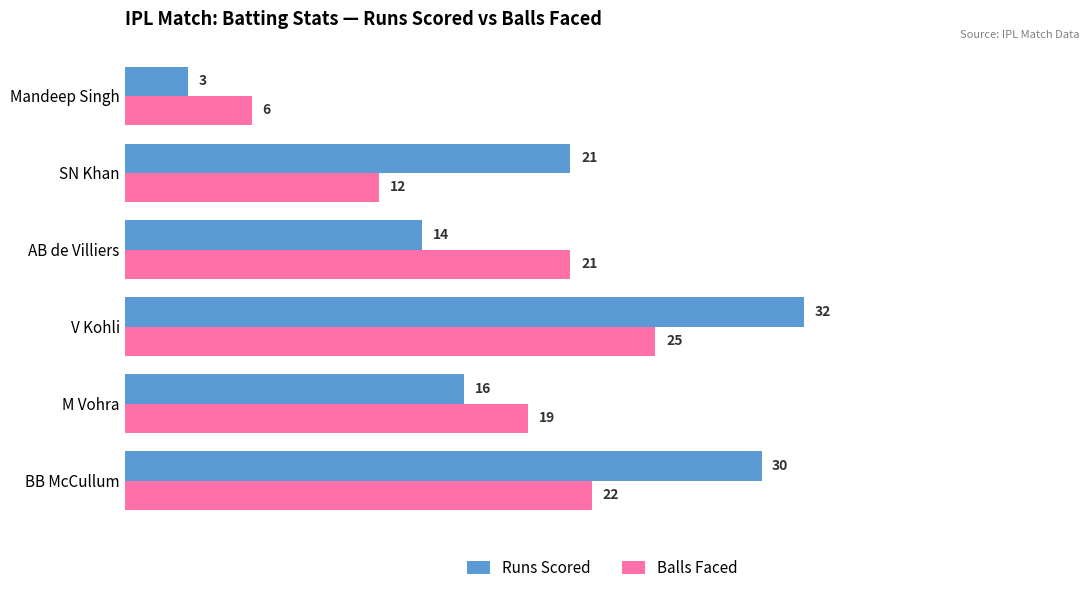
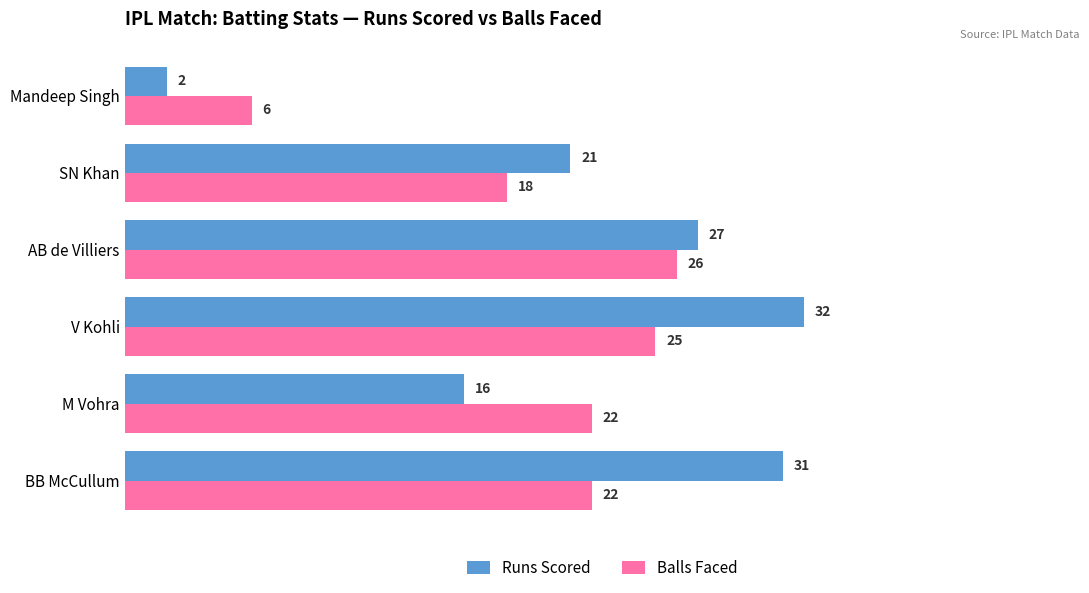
Runs Scored, Mandeep Singh: 3 -> 2
Balls Faced, SN Khan: 12 -> 18
Runs Scored, AB de Villiers: 14 -> 27
Balls Faced, AB de Villiers: 21 -> 26
Balls Faced, M Vohra: 19 -> 22
Runs Scored, BB McCullum: 30 -> 31
